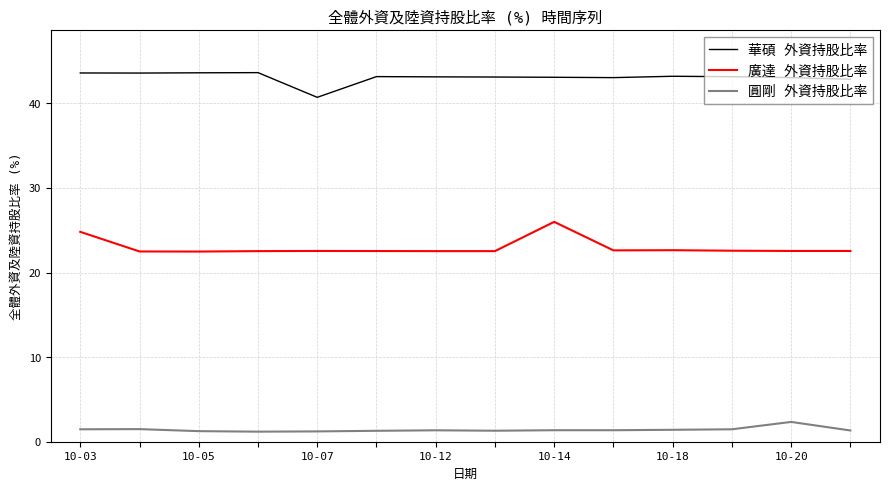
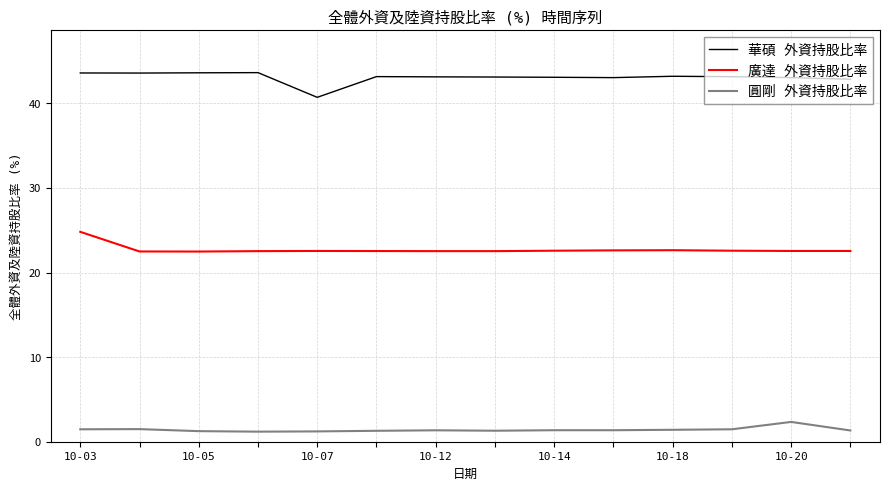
廣達 外資持股比率, 10-14: 26 -> 23
